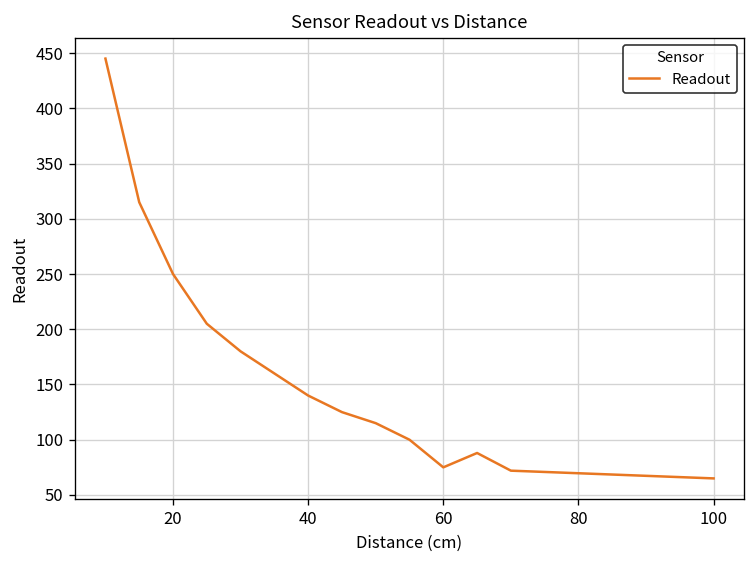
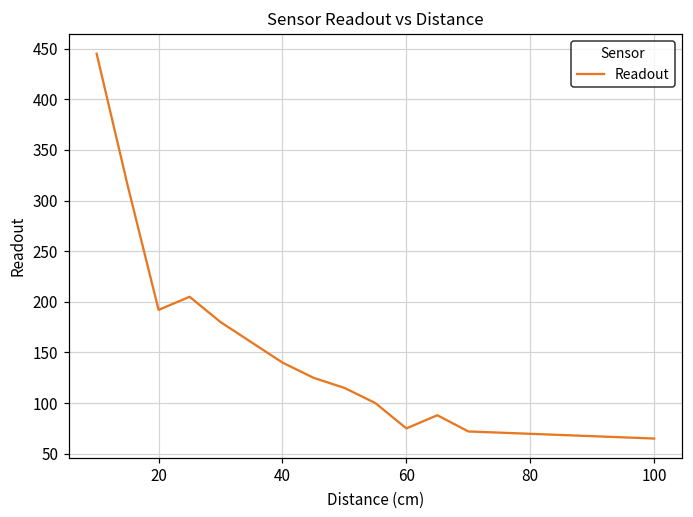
20: 250 -> 190
